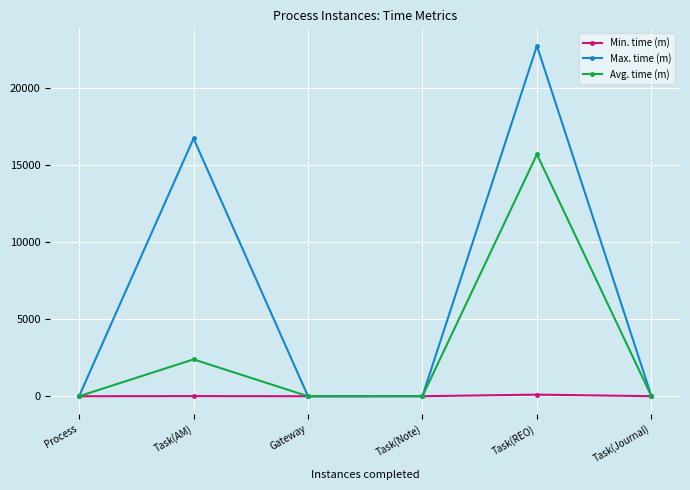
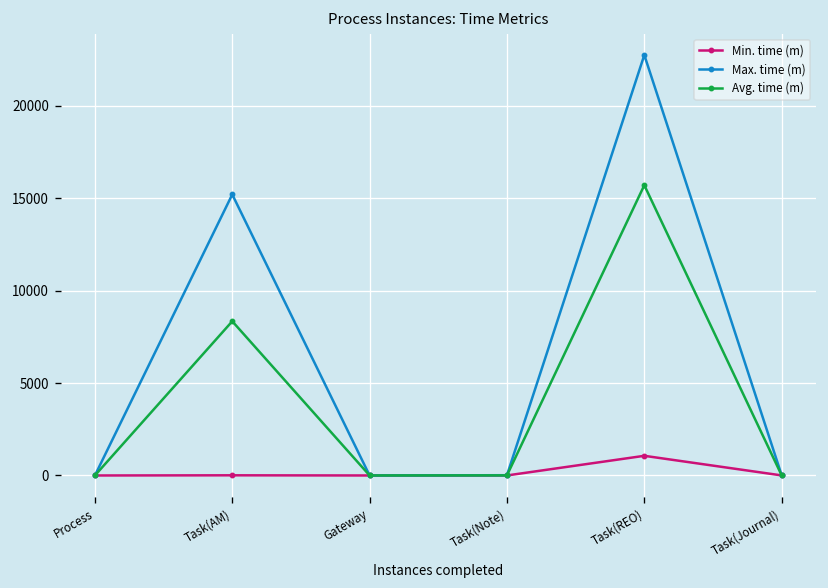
Max. time (m), Task(AM): 16700 -> 15200
Avg. time (m), Task(AM): 2400 -> 8300
Min. time (m), Task(REO): 100 -> 1100
